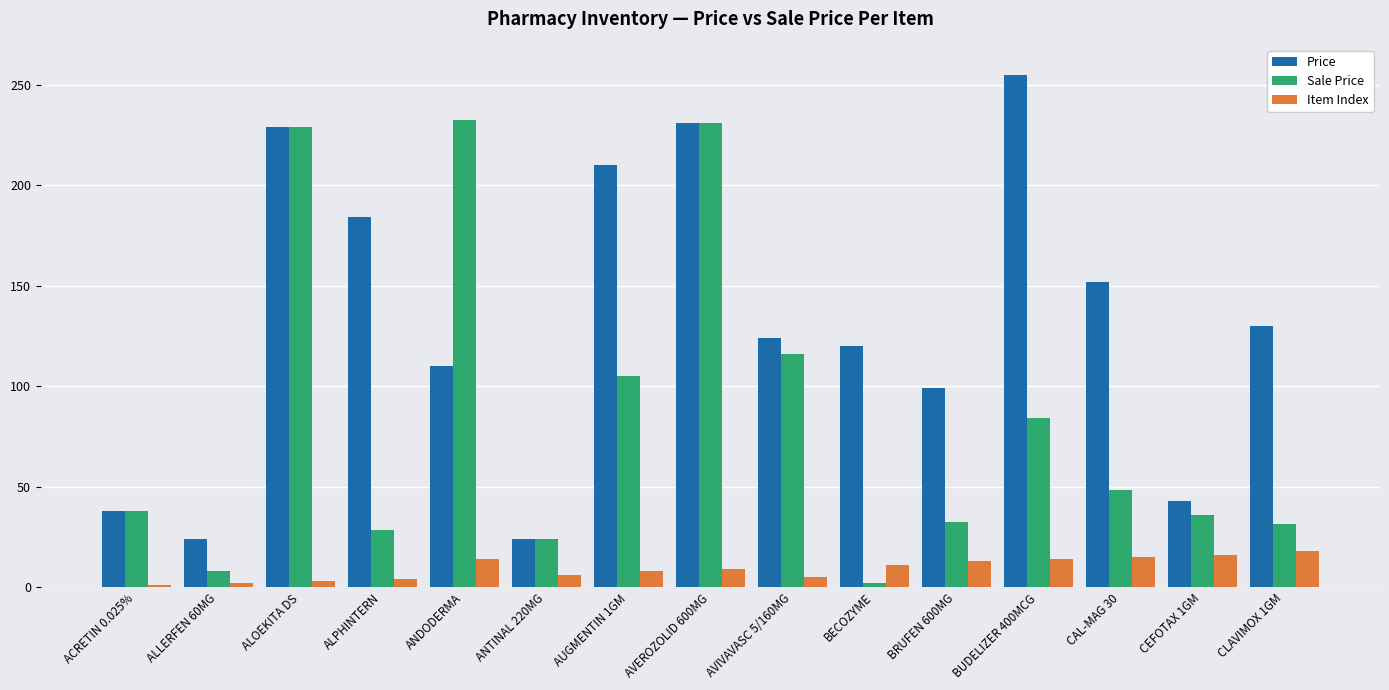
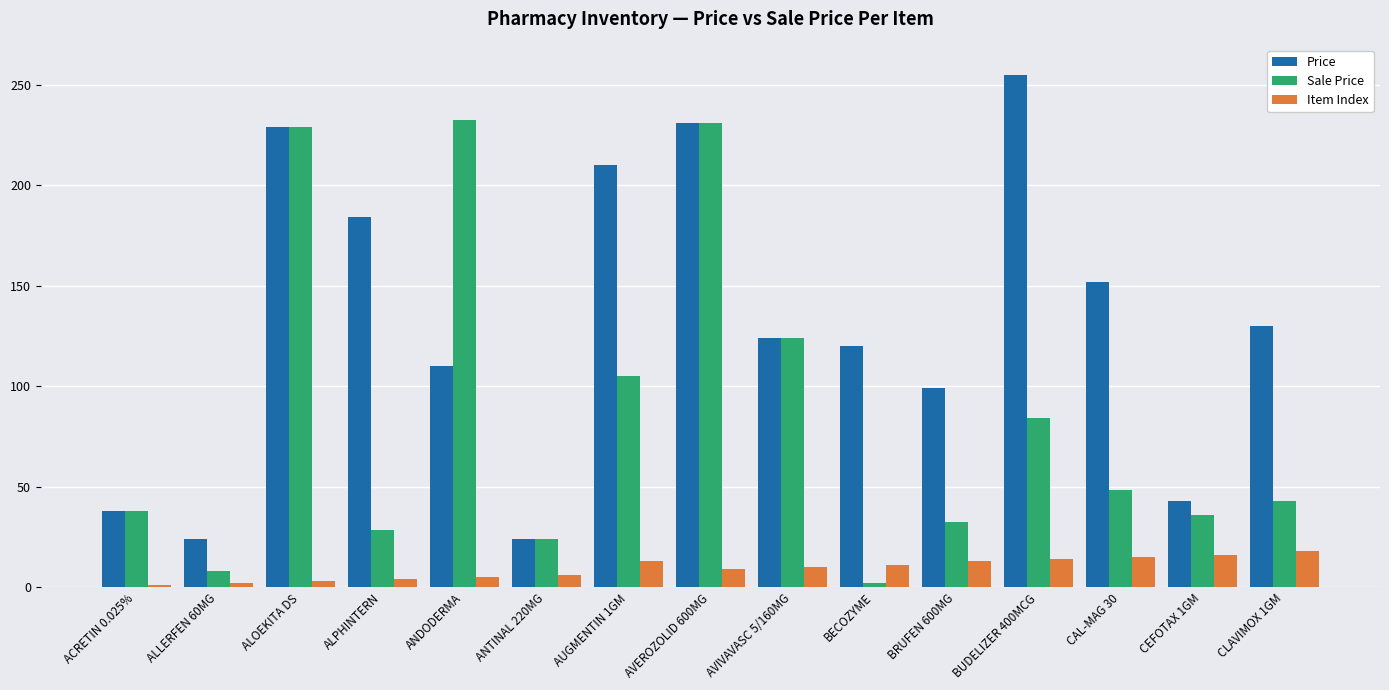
Item Index, ANDODERMA: 14 -> 5
Item Index, AUGMENTIN 1GM: 8 -> 13
Sale Price, AVIVAVASC 5/160MG: 116 -> 124
Item Index, AVIVAVASC 5/160MG: 5 -> 10
Sale Price, CLAVIMOX 1GM: 31 -> 43
